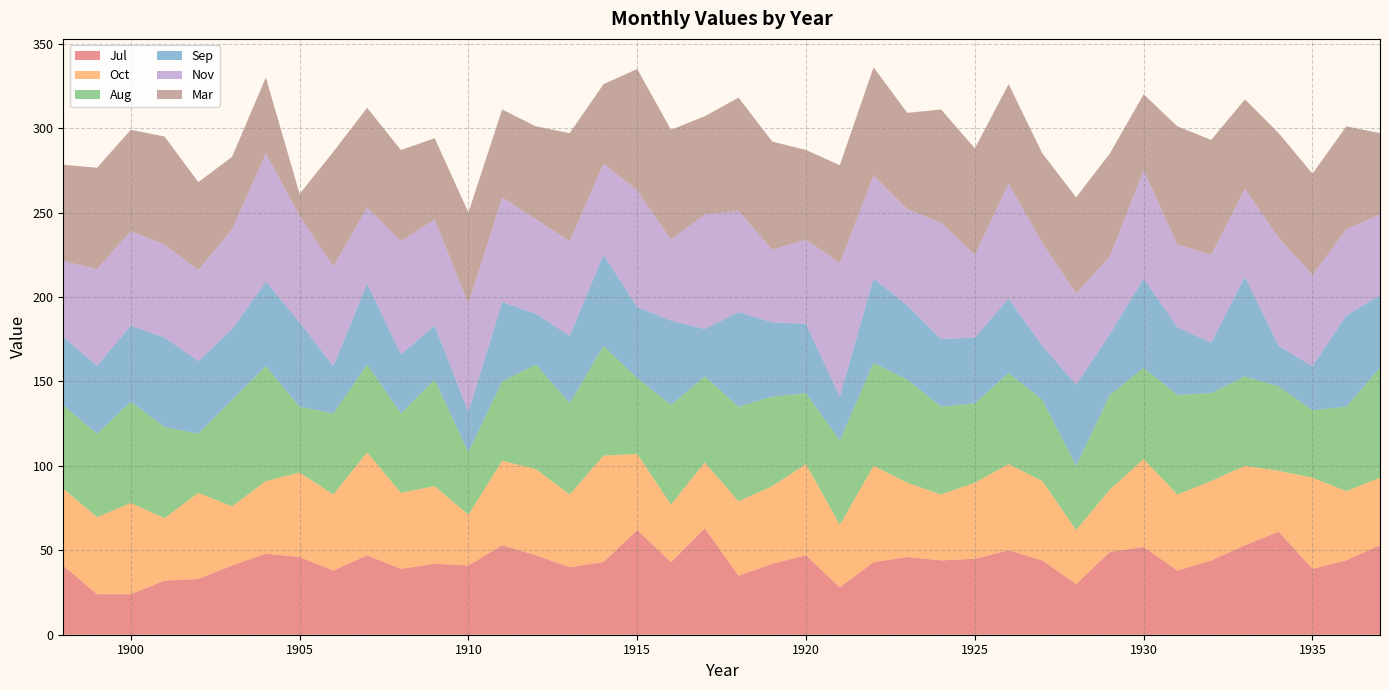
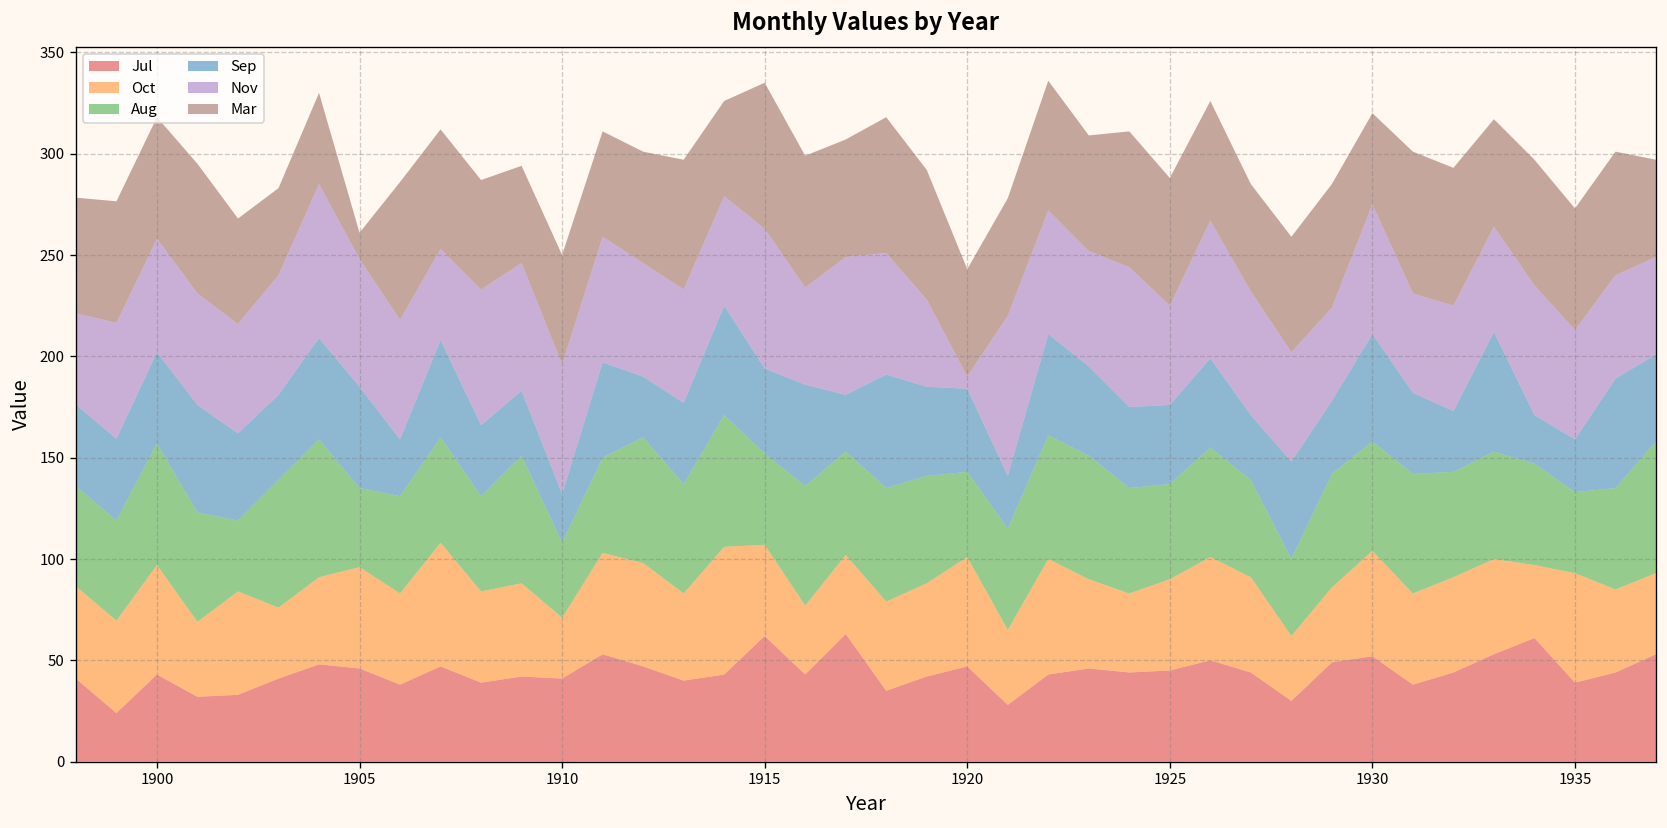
Jul, 1900: 24 -> 43
Nov, 1920: 50 -> 6
